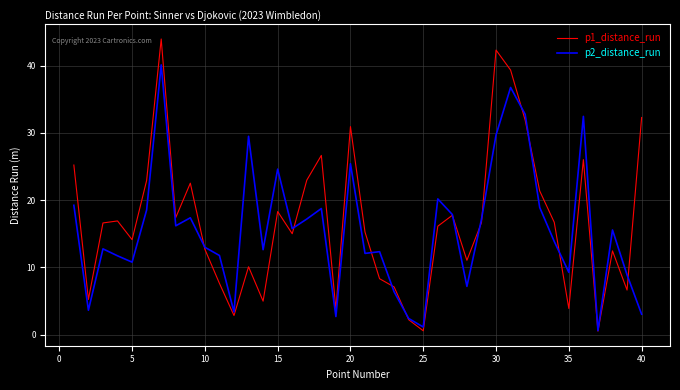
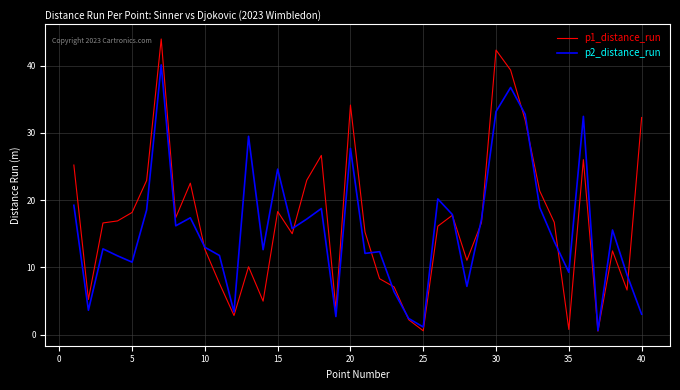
p1_distance_run, 5: 14 -> 18
p1_distance_run, 20: 31 -> 34
p2_distance_run, 20: 25 -> 28
p2_distance_run, 30: 30 -> 33
p1_distance_run, 35: 4 -> 1
